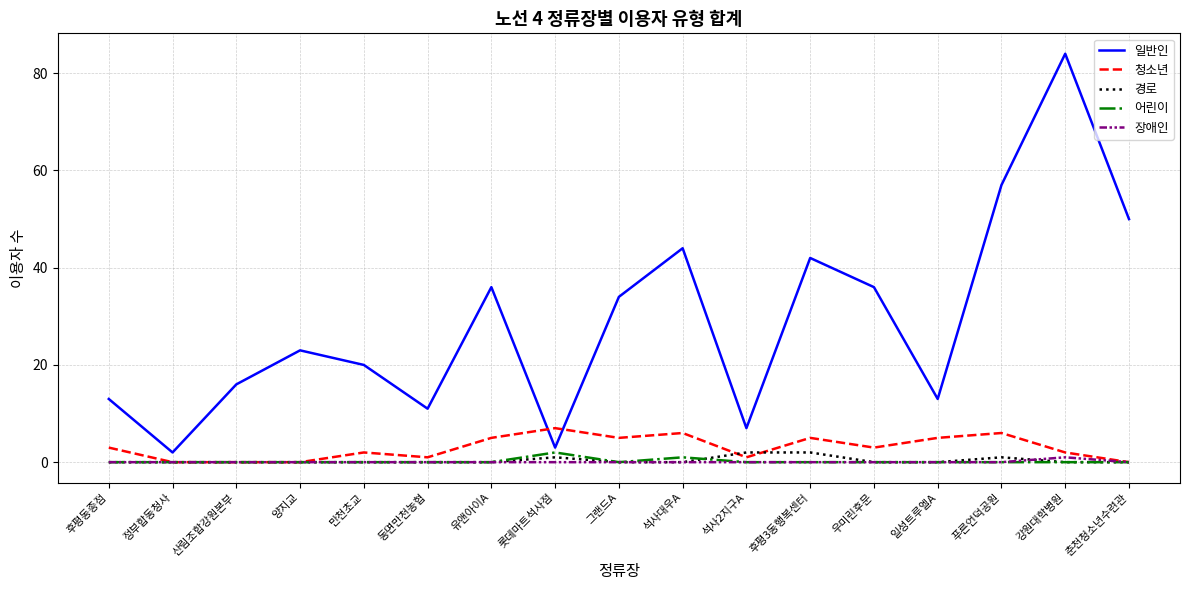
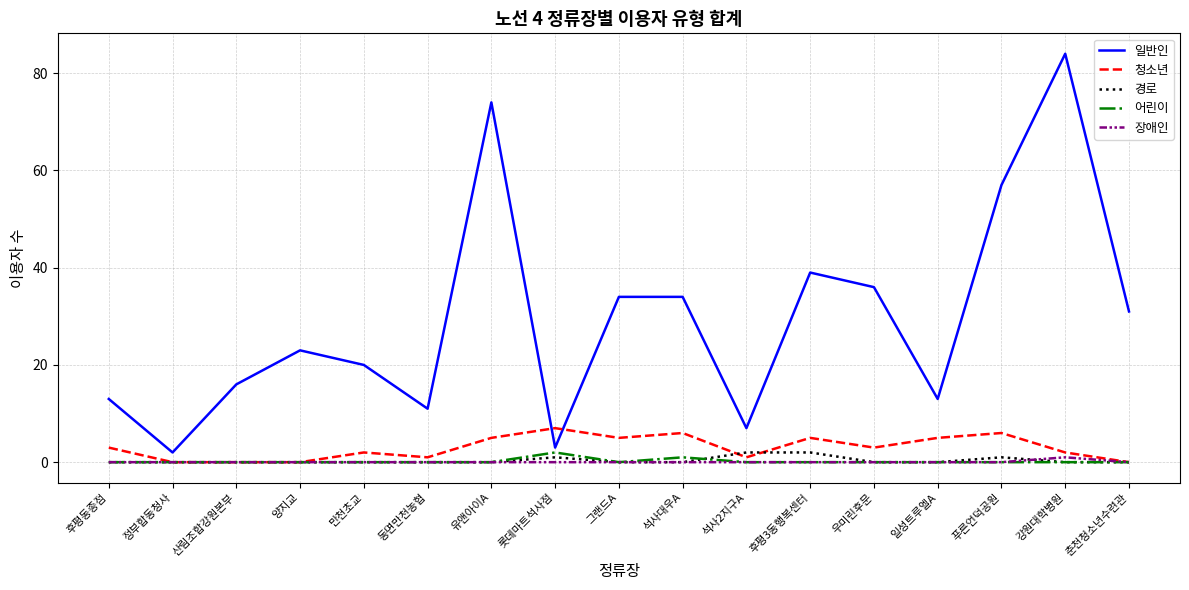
일반인, 유앤아이A: 36 -> 74
일반인, 석사대우A: 44 -> 34
일반인, 후평3동행복센터: 42 -> 39
일반인, 춘천청소년수련관: 50 -> 31
